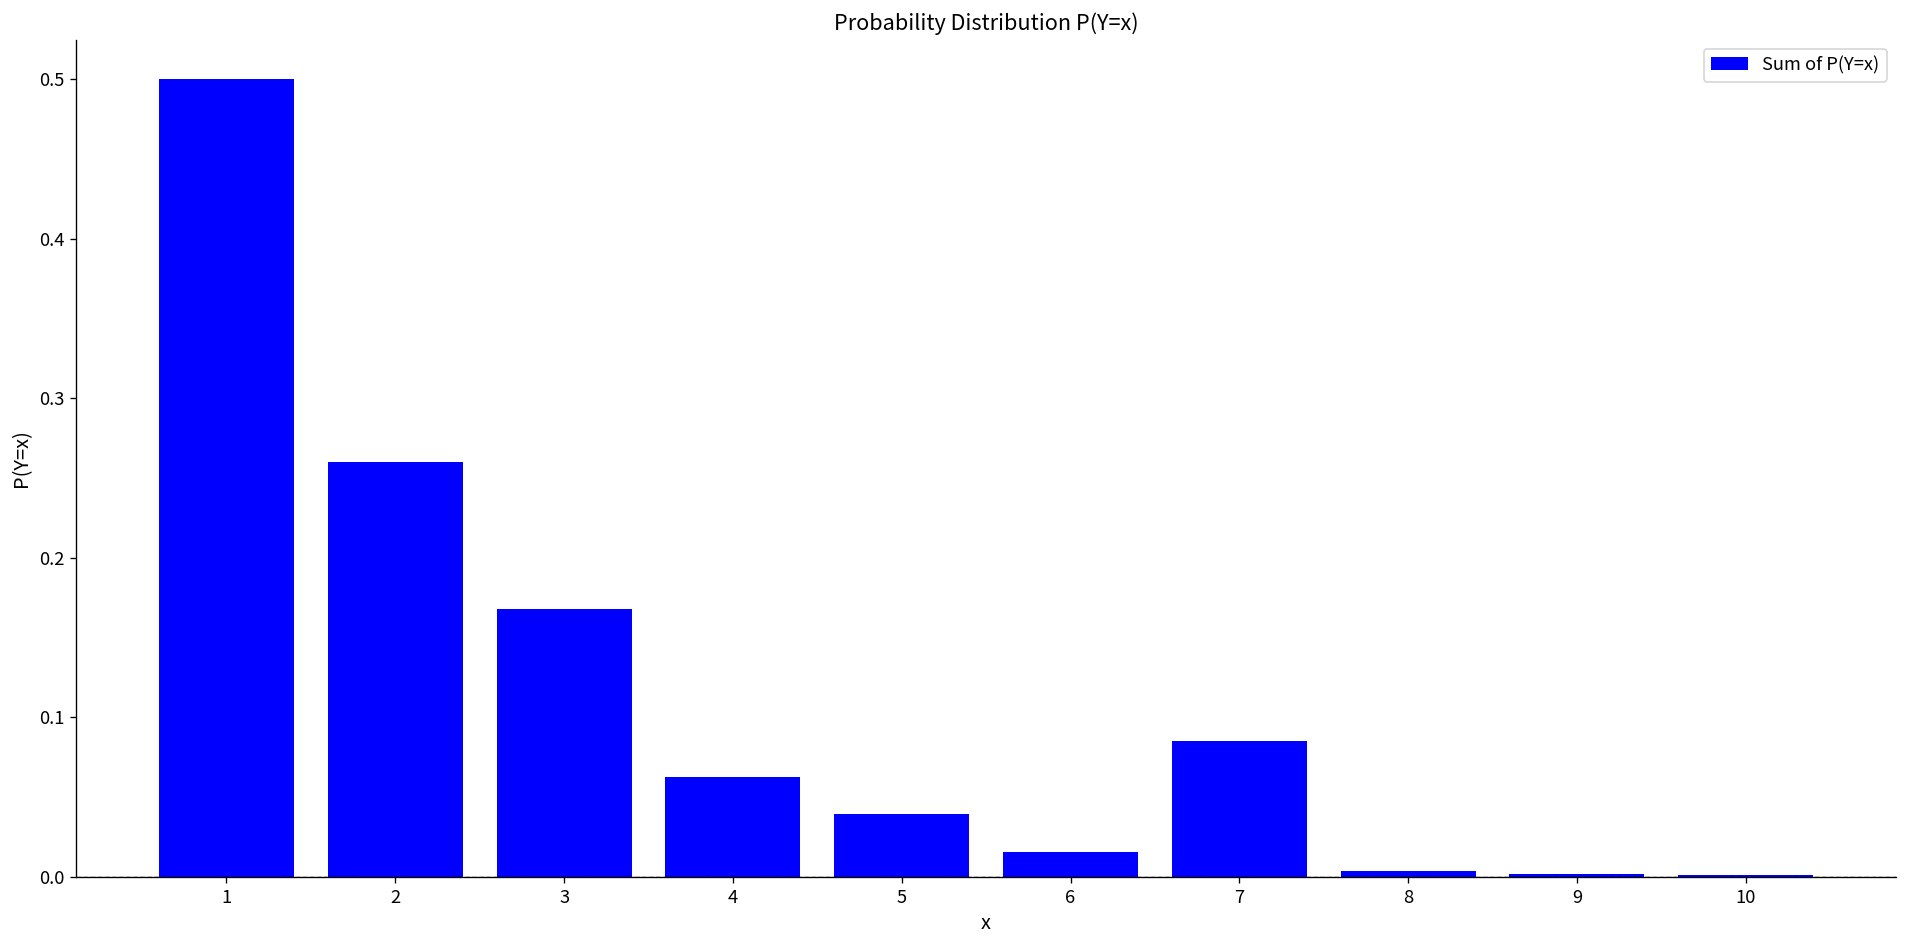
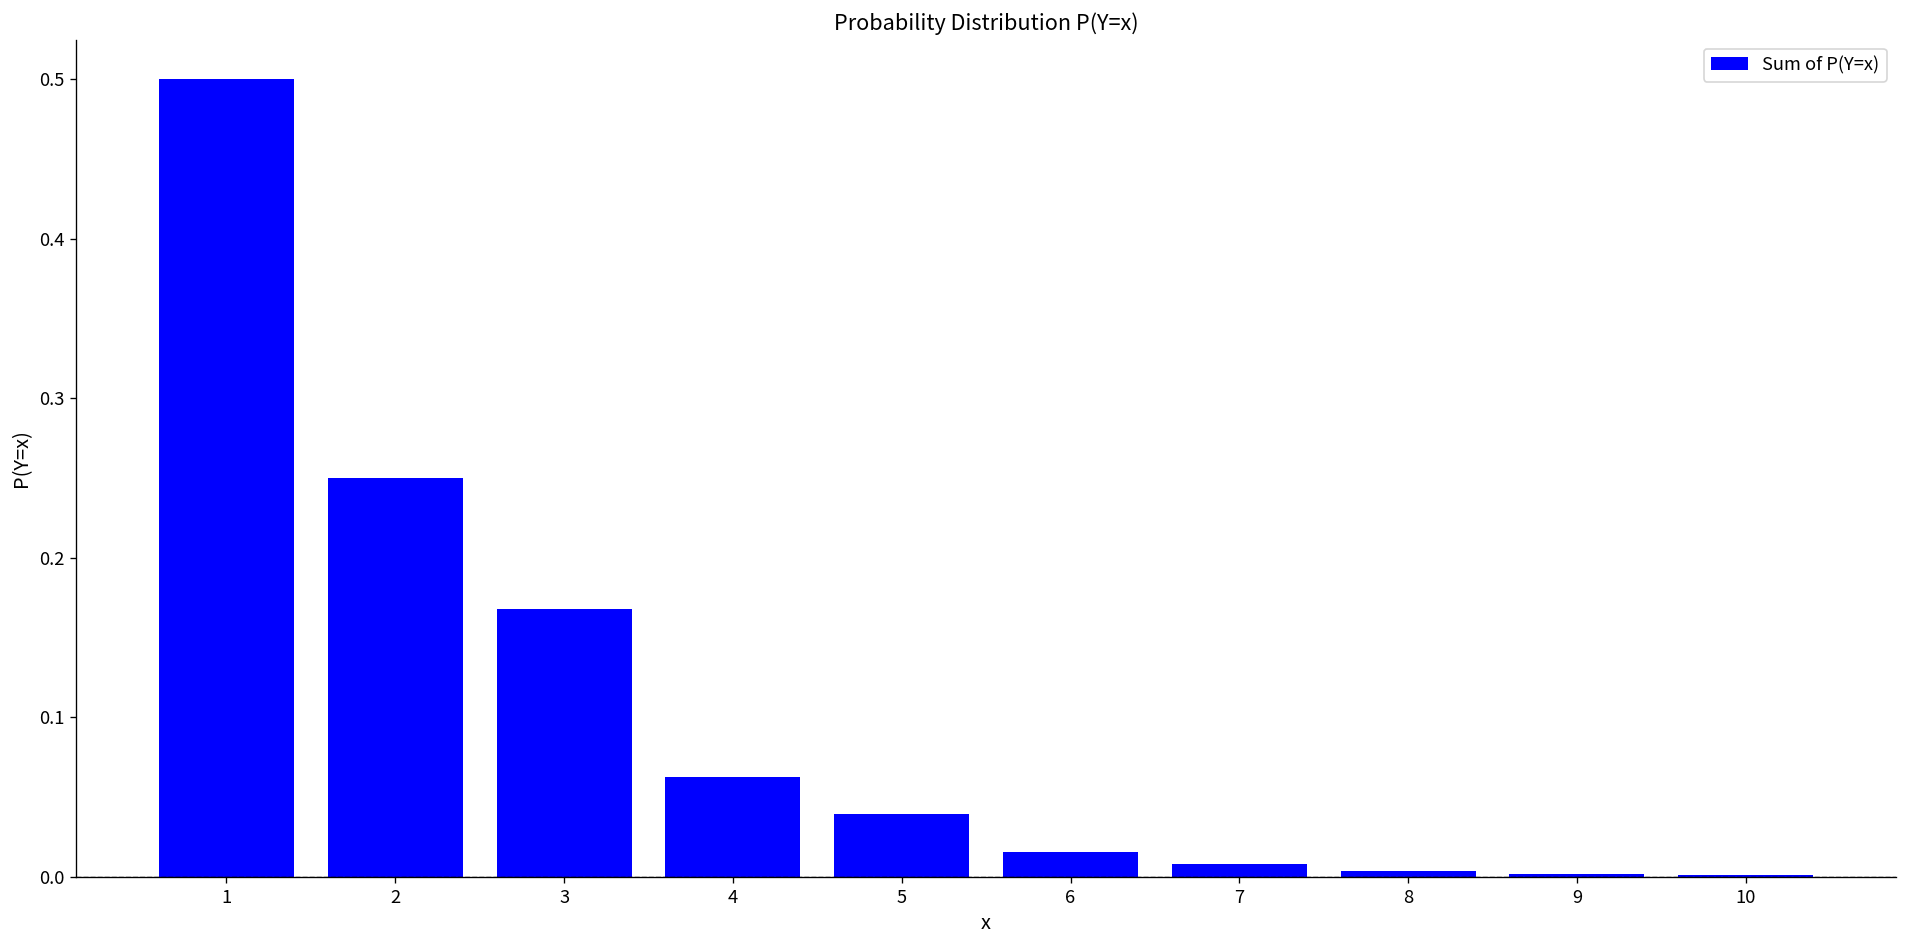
2: 0.26 -> 0.25
7: 0.085 -> 0.008
